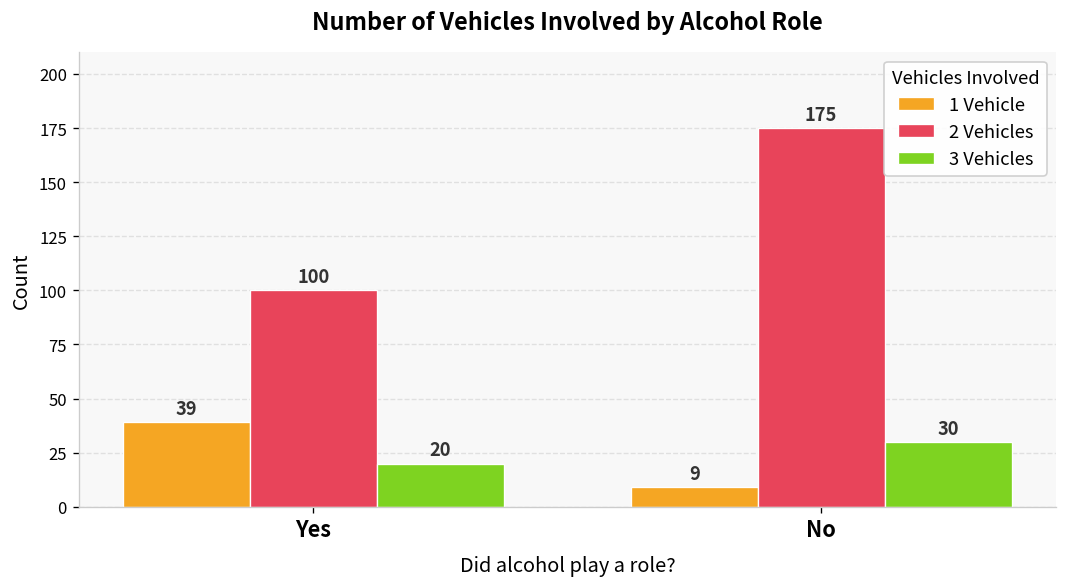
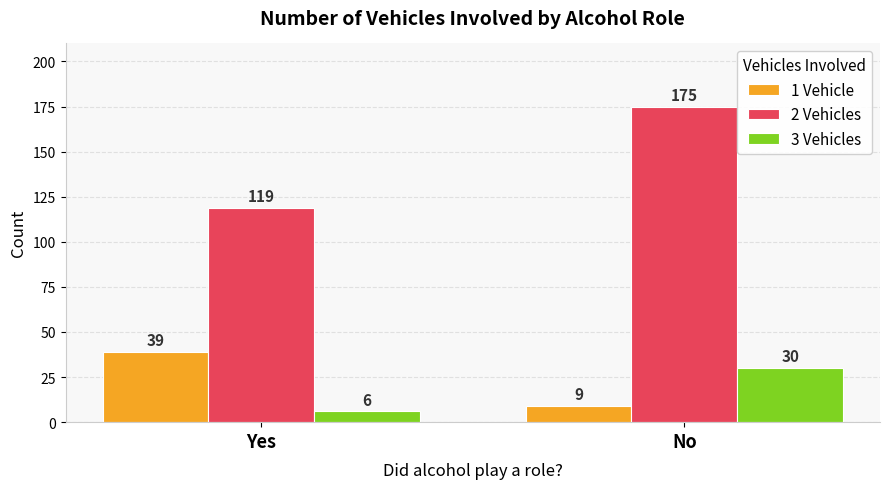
2 Vehicles, Yes: 100 -> 119
3 Vehicles, Yes: 20 -> 6
